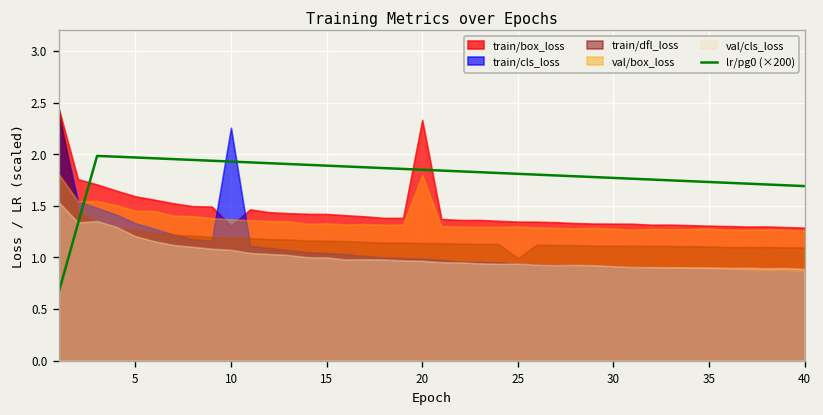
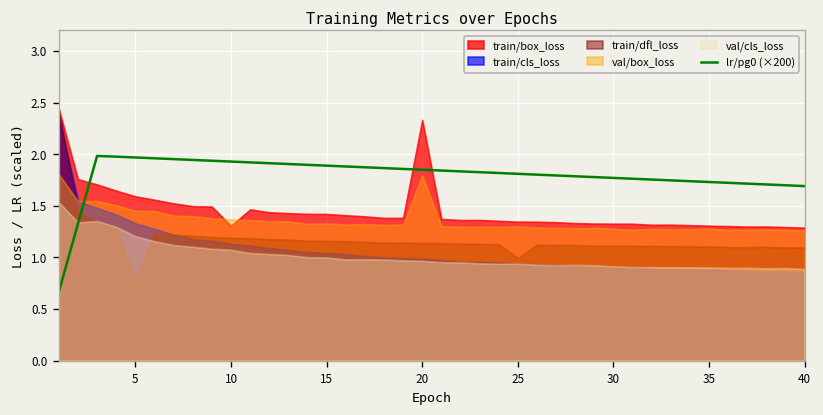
train/dfl_loss, 5: 1.3 -> 0.8
train/cls_loss, 10: 2.3 -> 1.1
